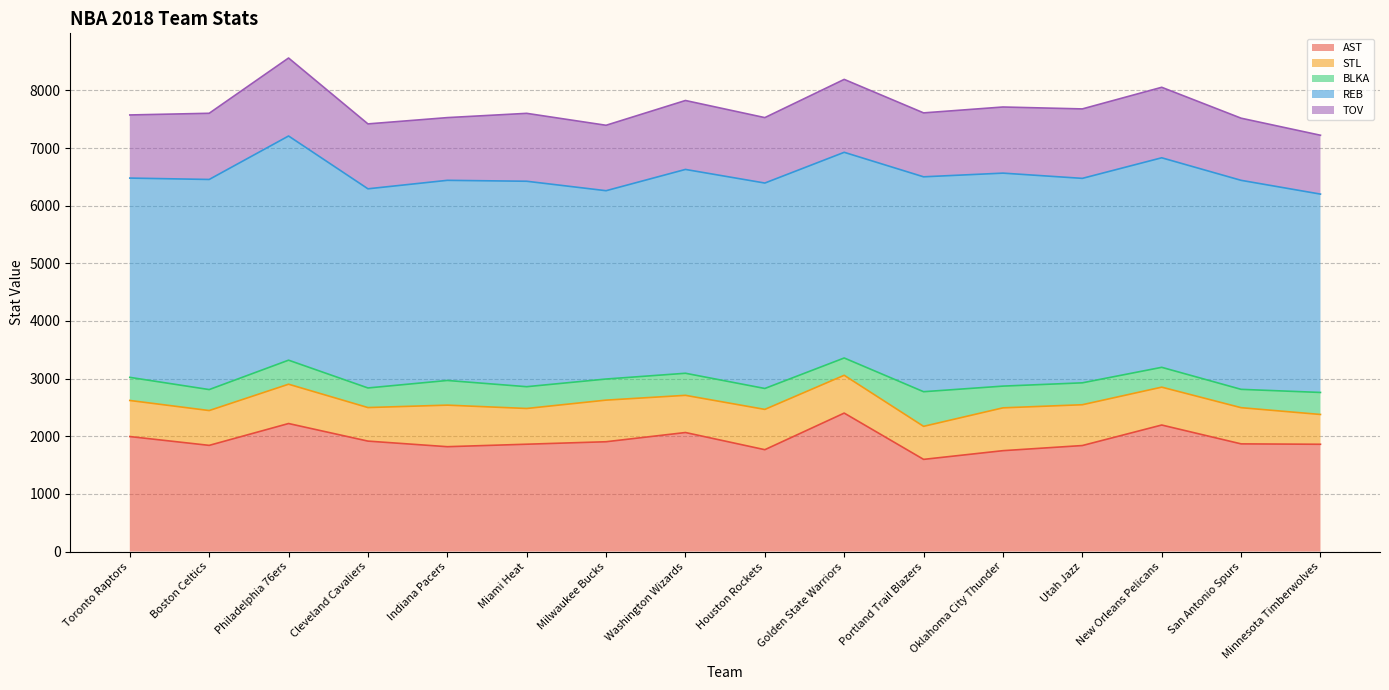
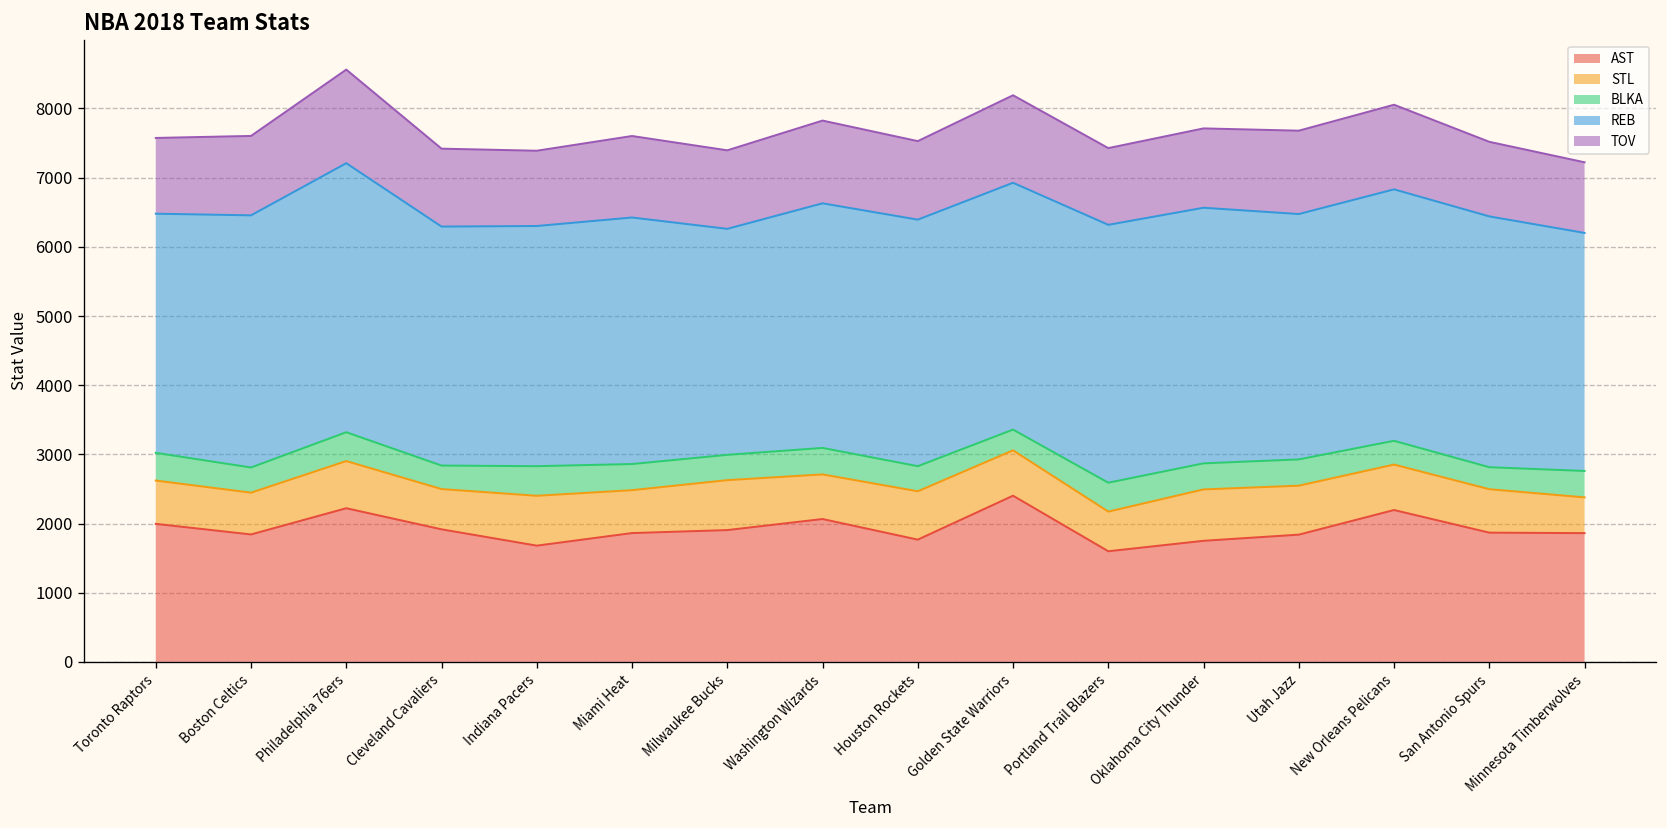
AST, Indiana Pacers: 1800 -> 1700
BLKA, Portland Trail Blazers: 600 -> 400
